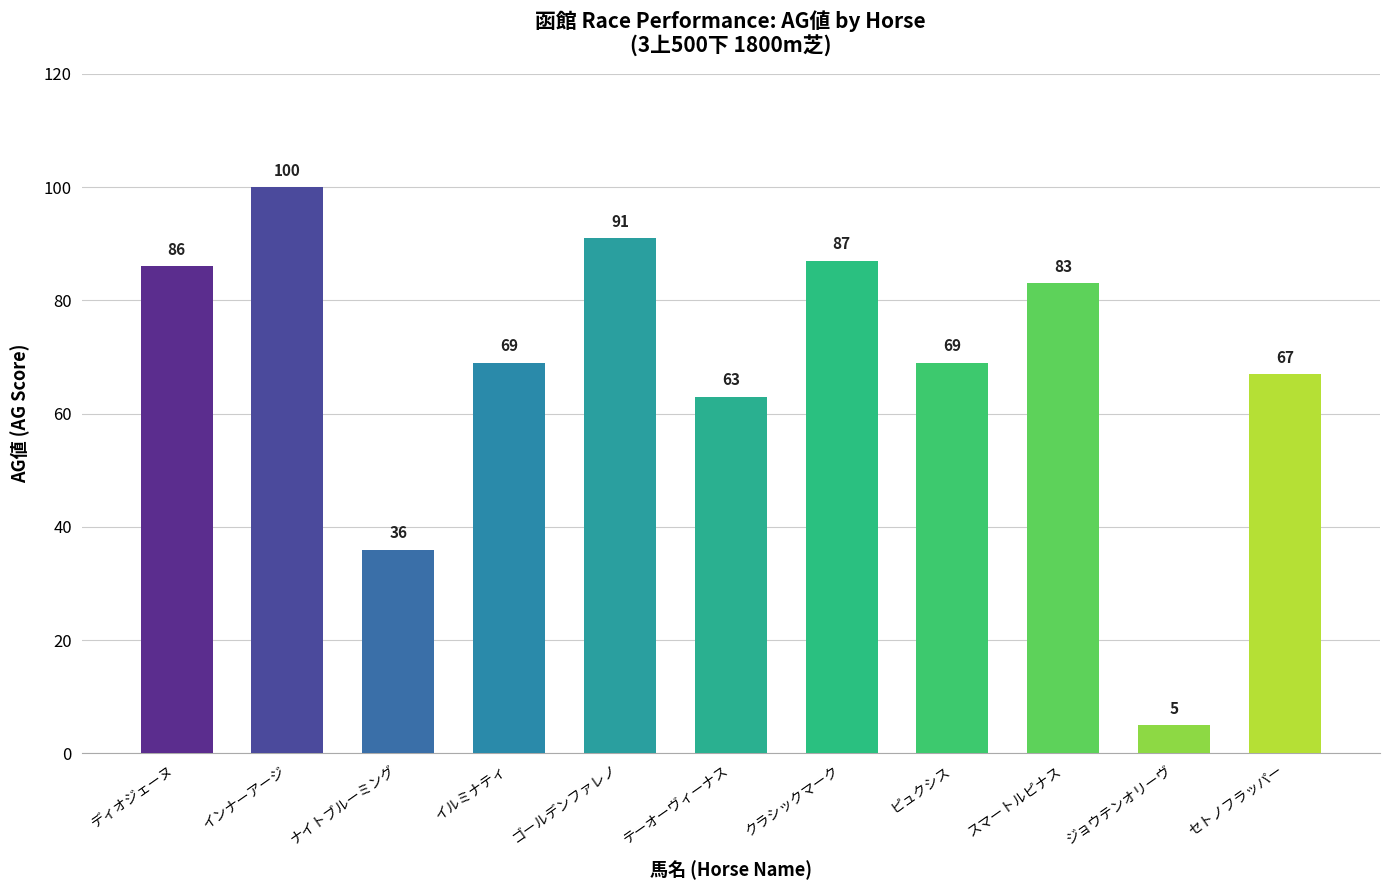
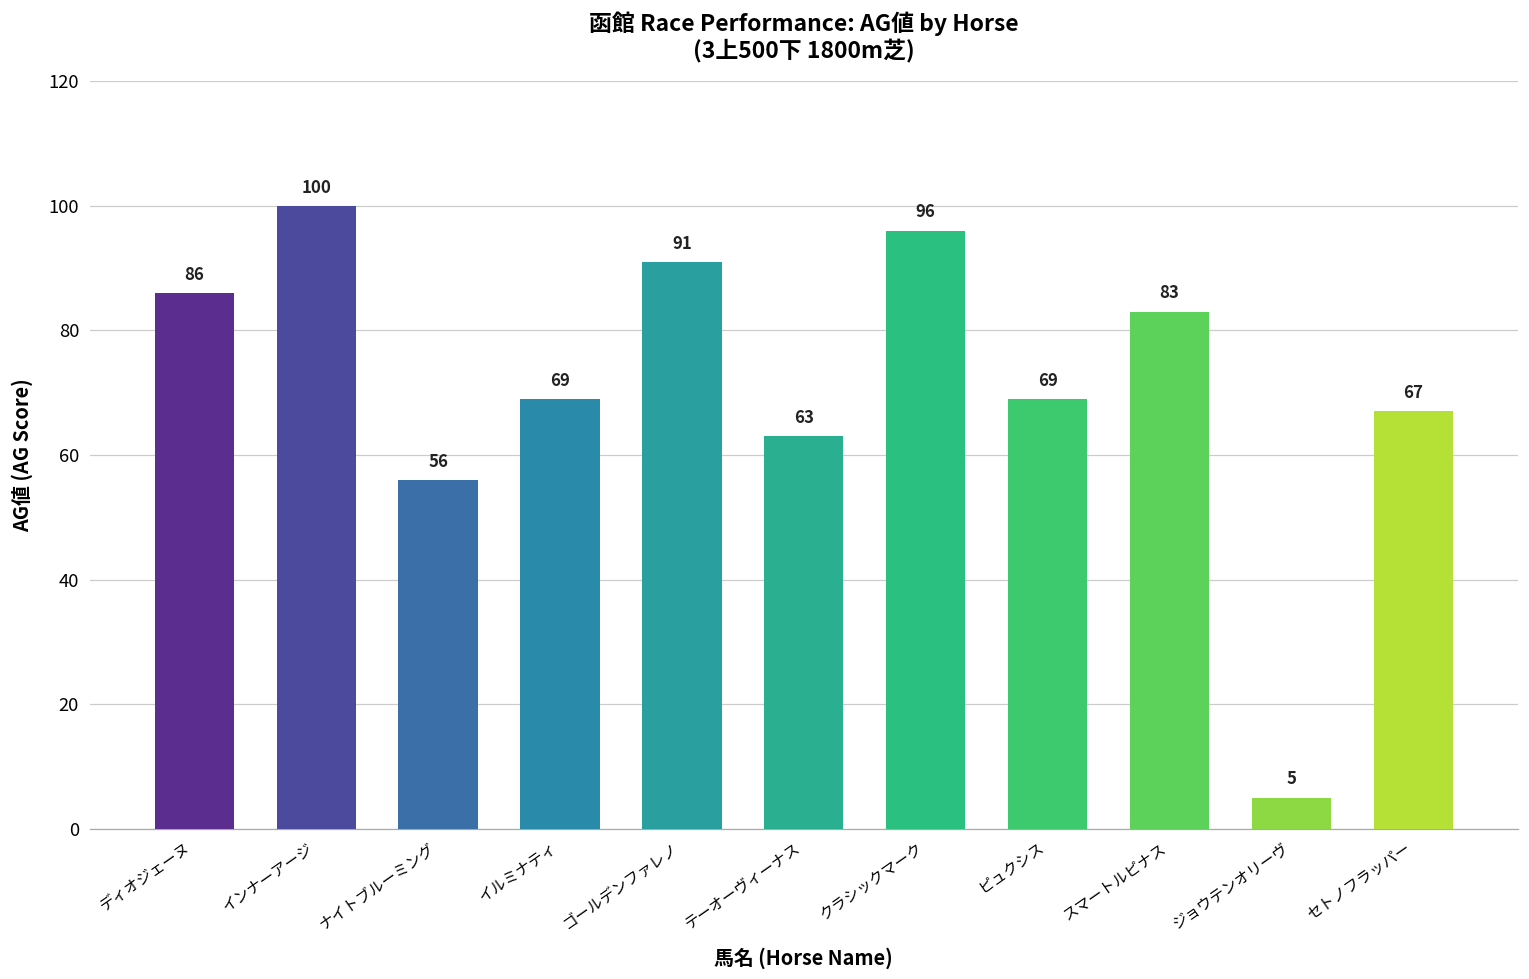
ナイトブルーミング: 36 -> 56
クラシックマーク: 87 -> 96
